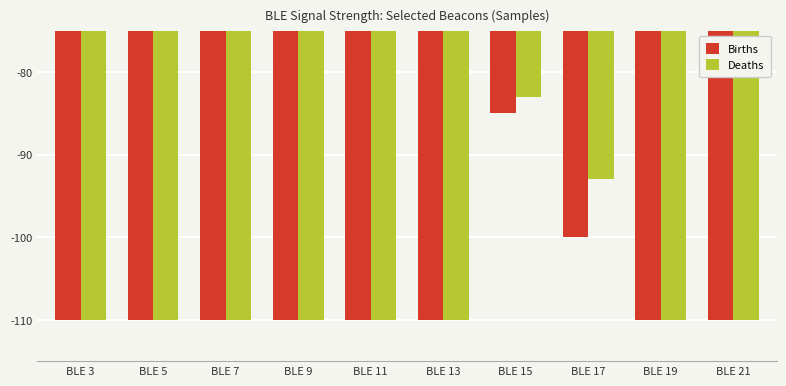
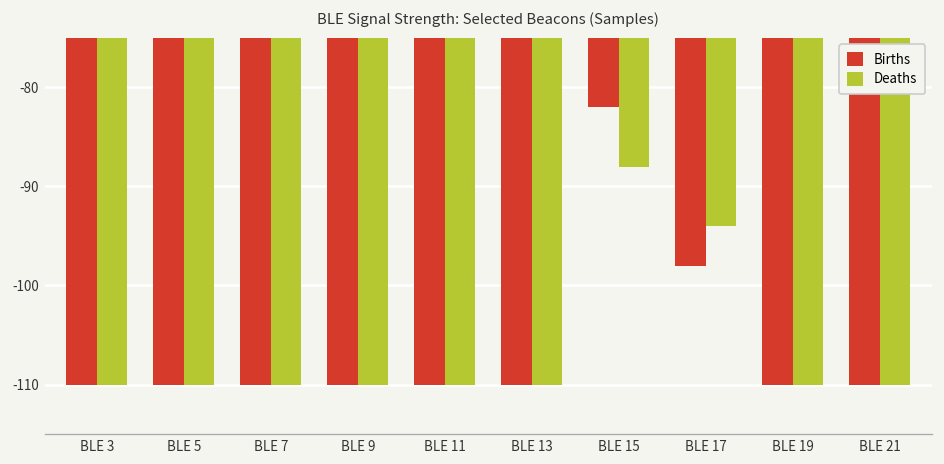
Births, BLE 15: -85 -> -82
Deaths, BLE 15: -83 -> -88
Births, BLE 17: -100 -> -98
Deaths, BLE 17: -93 -> -94
